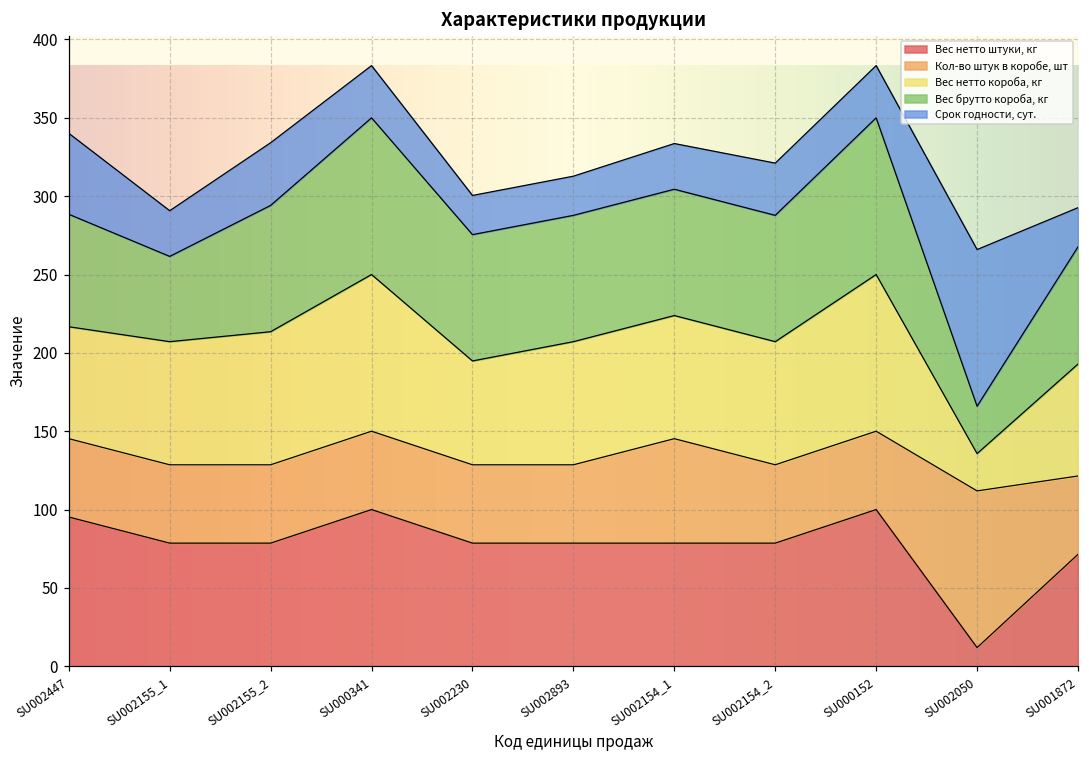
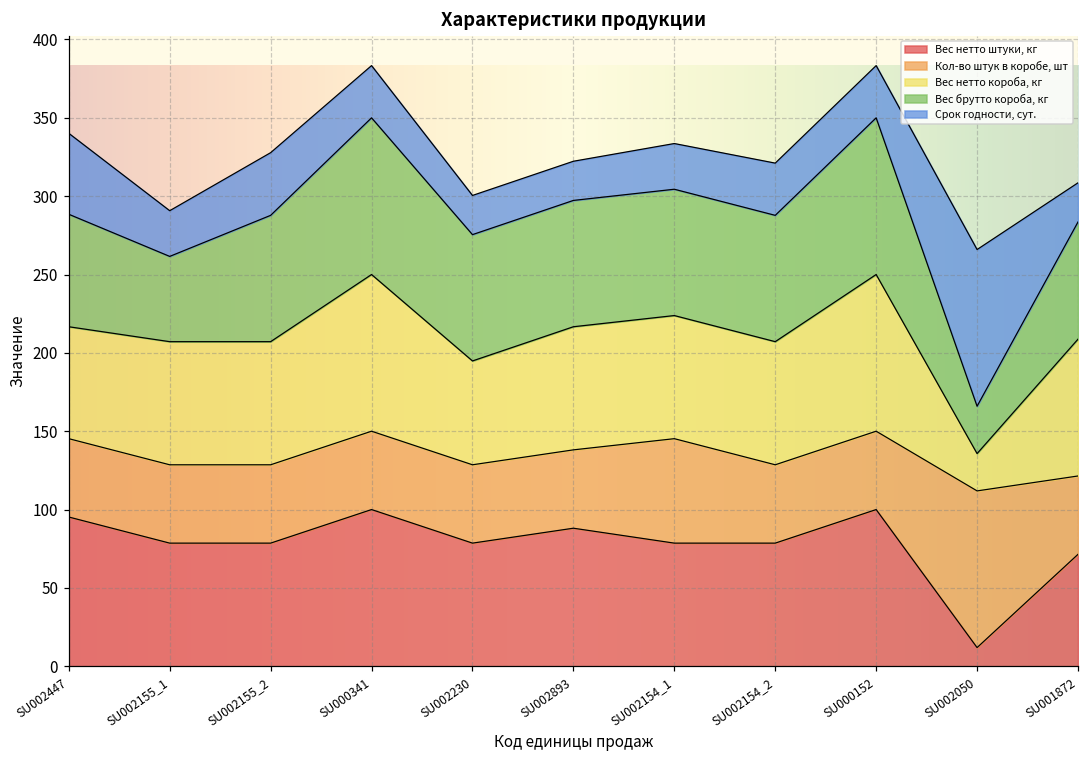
Вес нетто короба, кг, SU002155_2: 85 -> 79
Вес нетто штуки, кг, SU002893: 79 -> 88
Вес нетто короба, кг, SU001872: 71 -> 87
